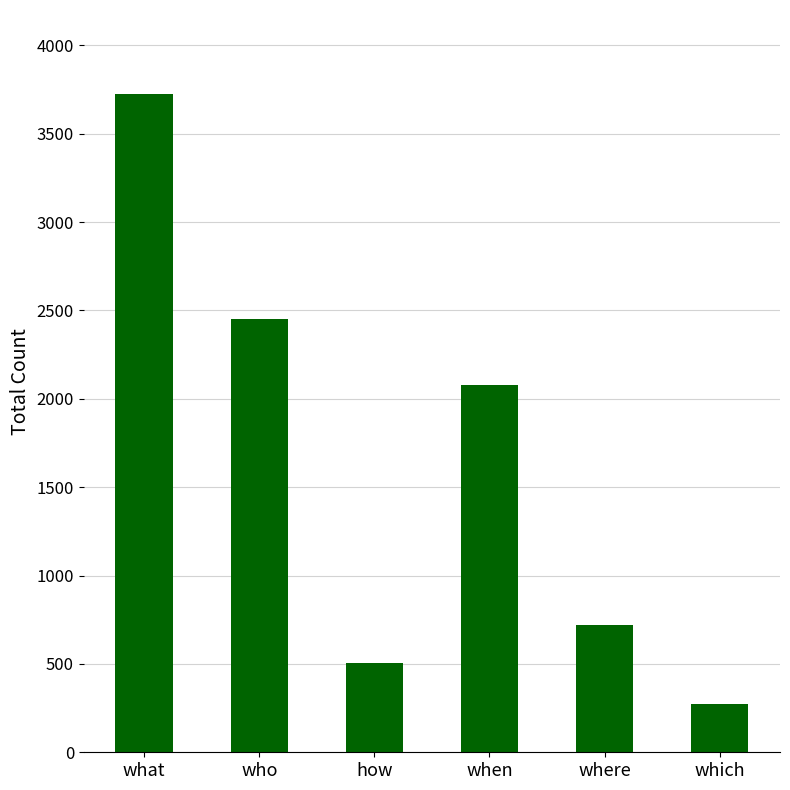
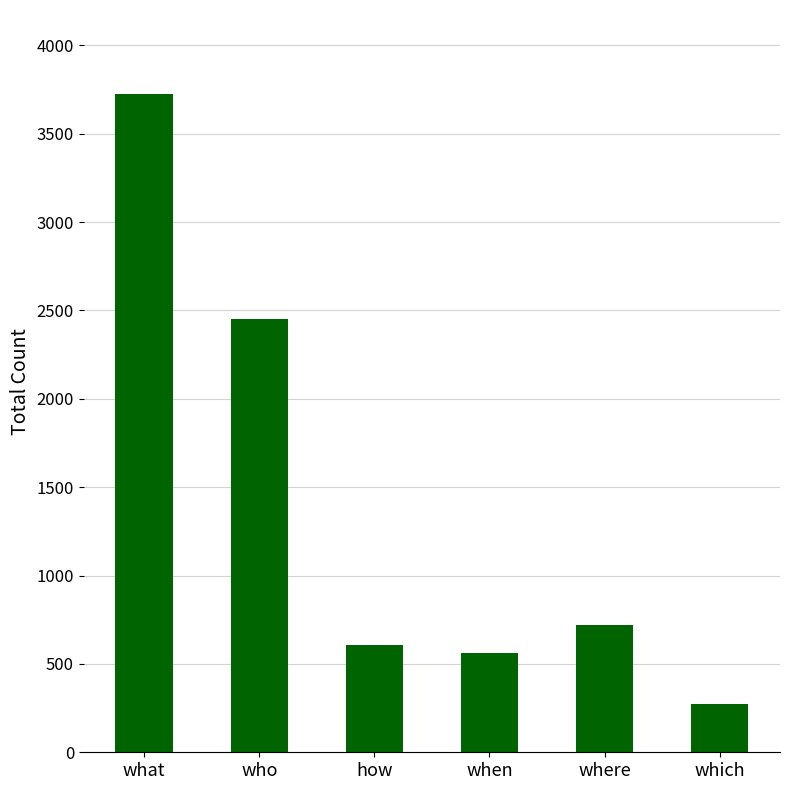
how: 500 -> 610
when: 2080 -> 560
